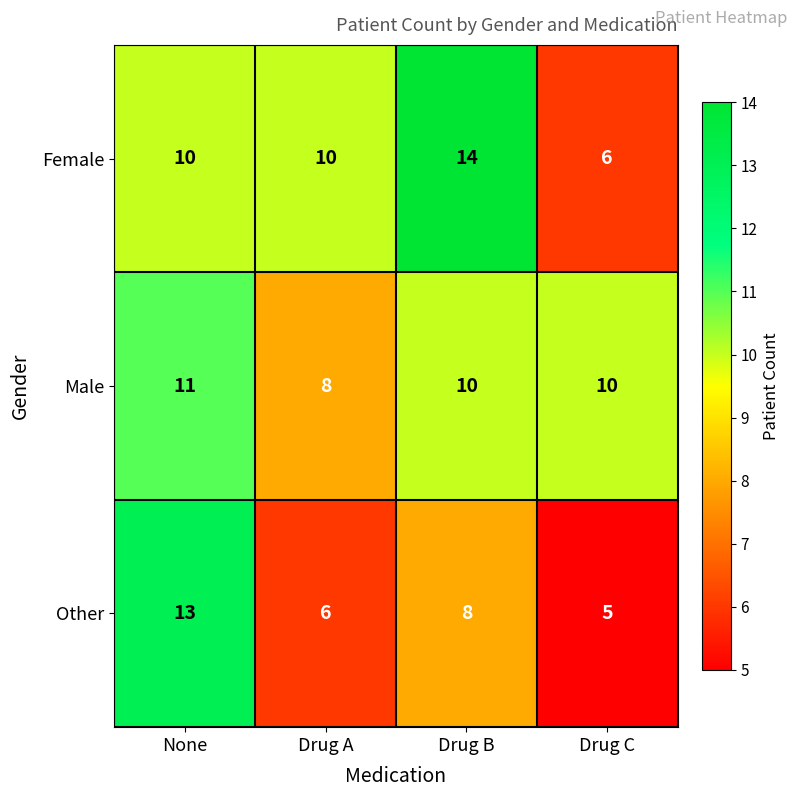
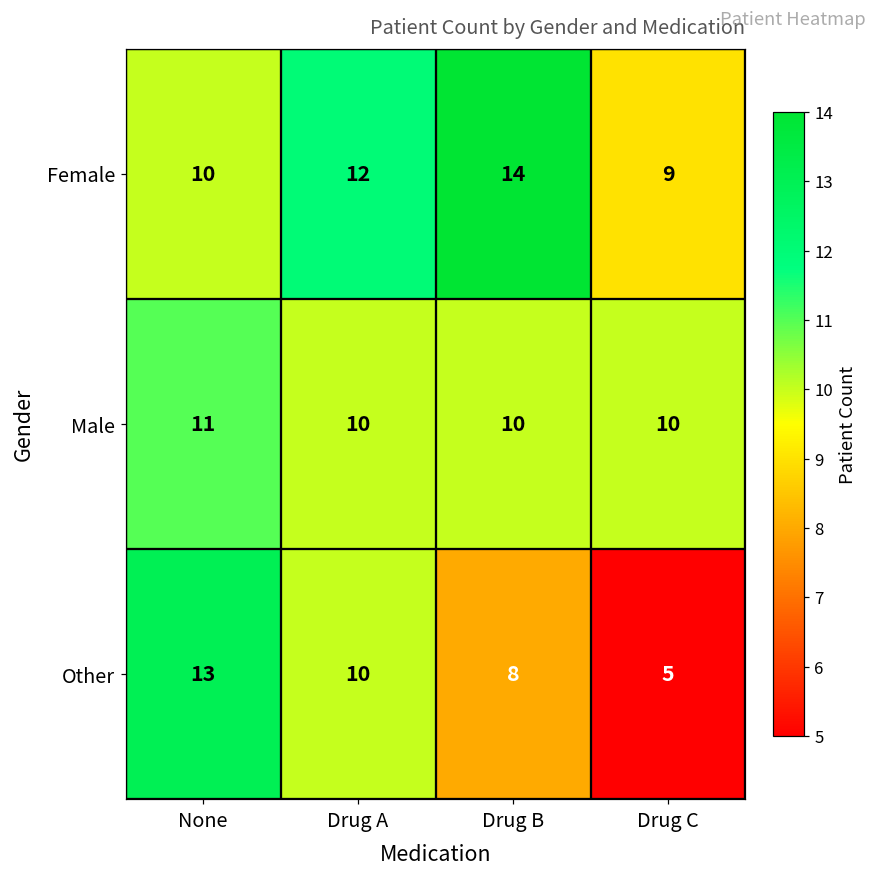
Female, Drug A: 10 -> 12
Female, Drug C: 6 -> 9
Male, Drug A: 8 -> 10
Other, Drug A: 6 -> 10
